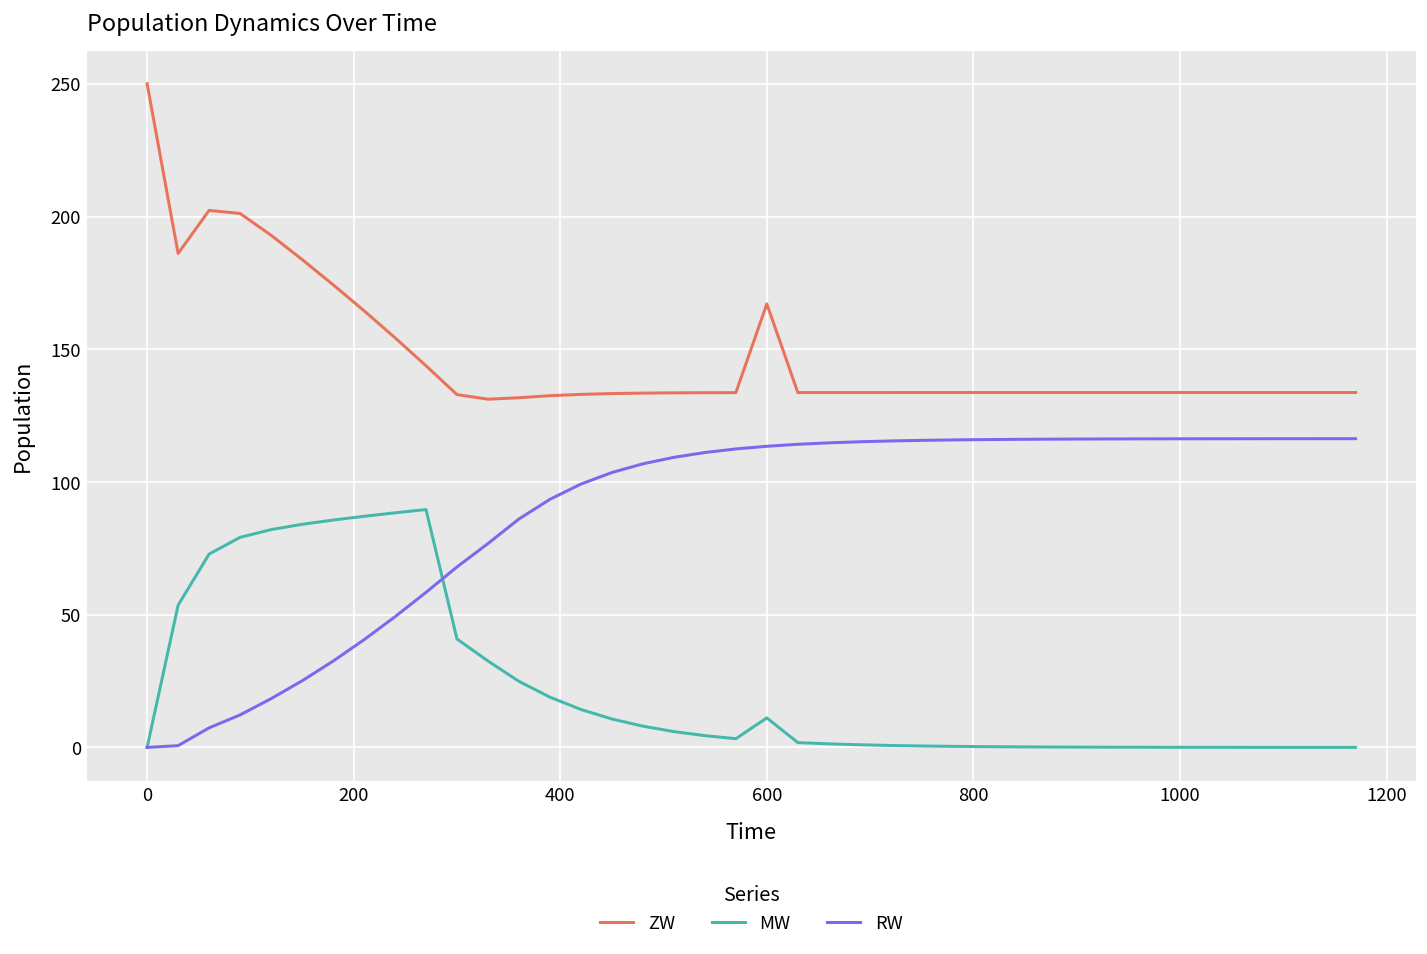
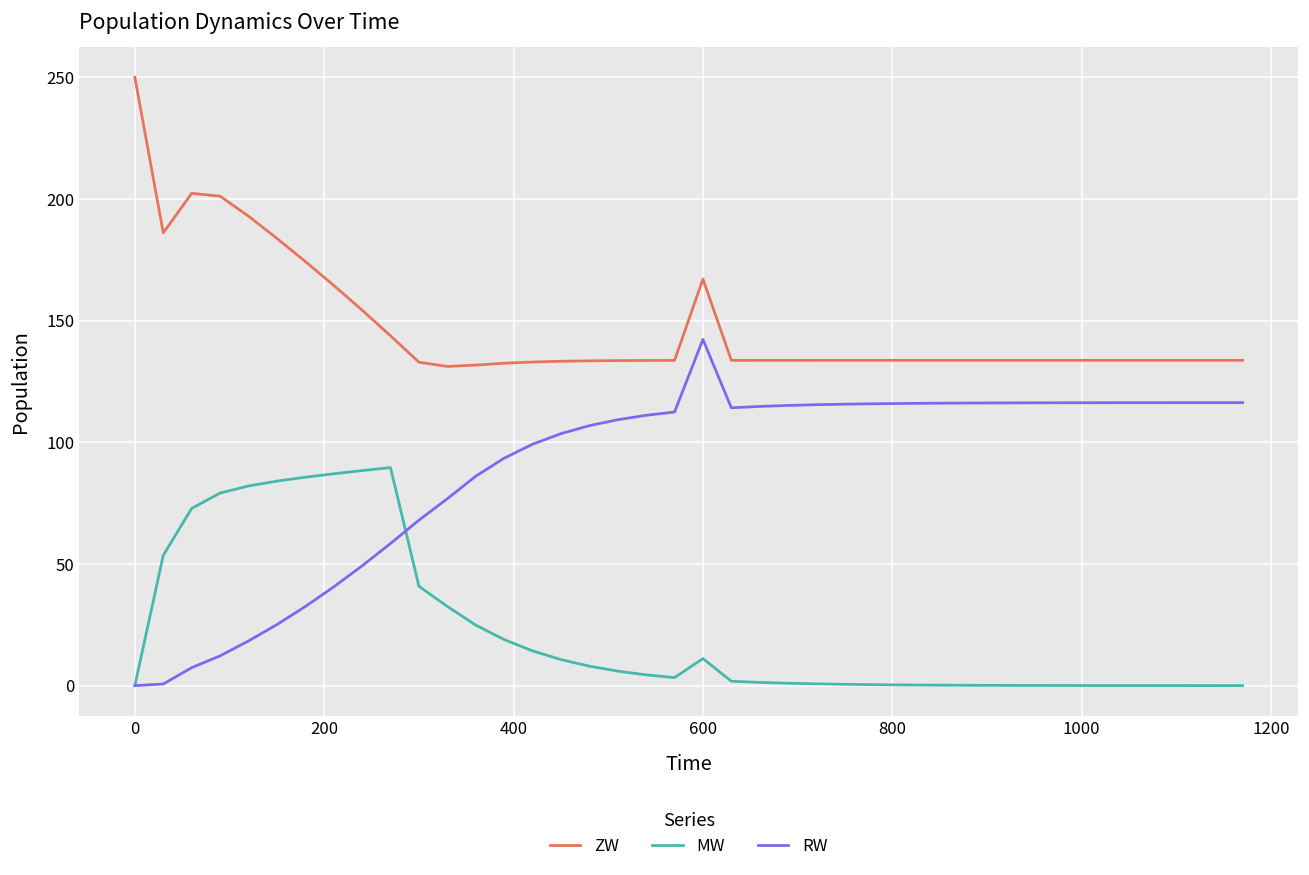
RW, 600: 113 -> 142
